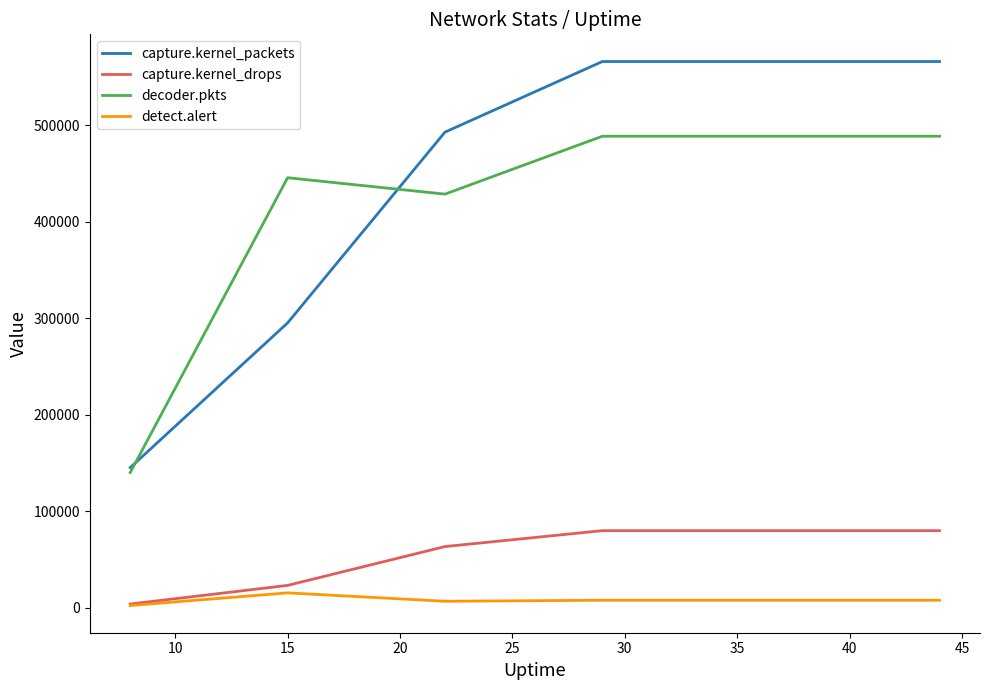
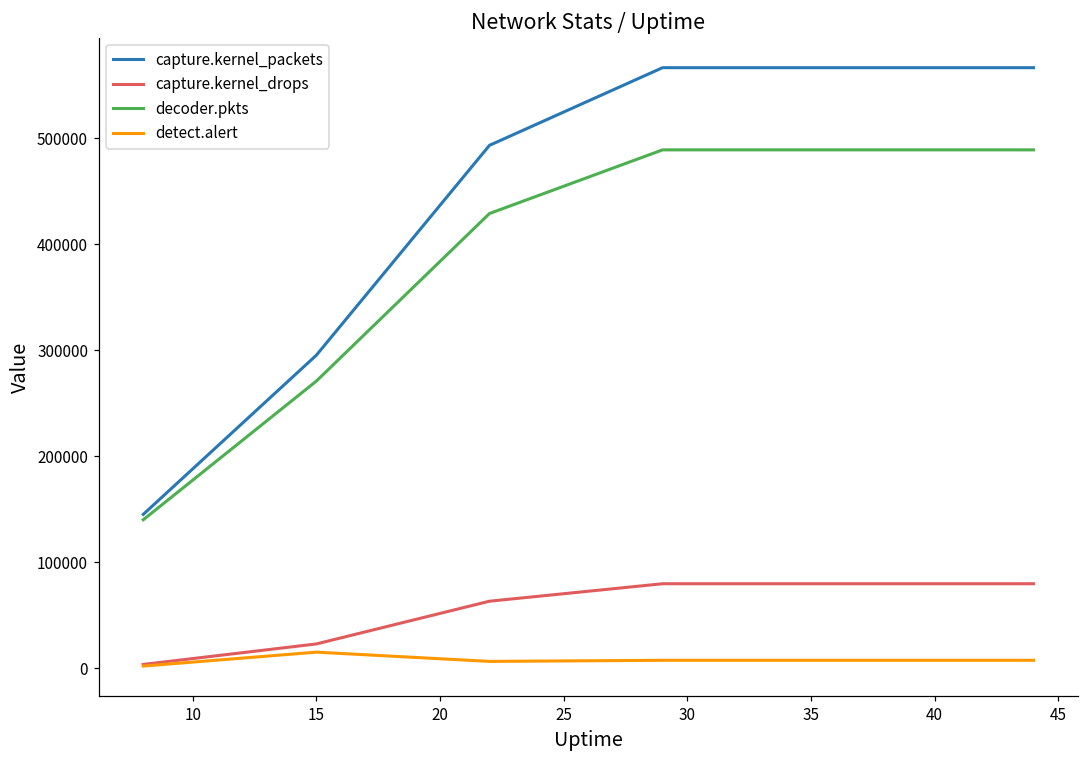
decoder.pkts, 15: 450000 -> 270000
